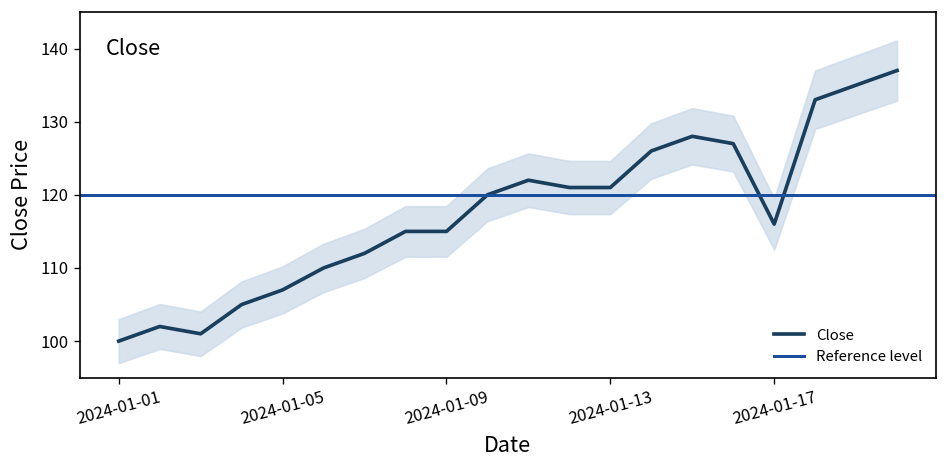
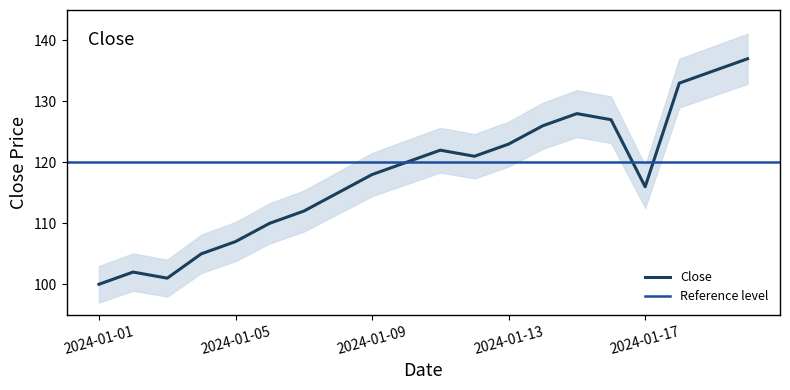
Close, 2024-01-09: 115 -> 118
Close, 2024-01-13: 121 -> 123
